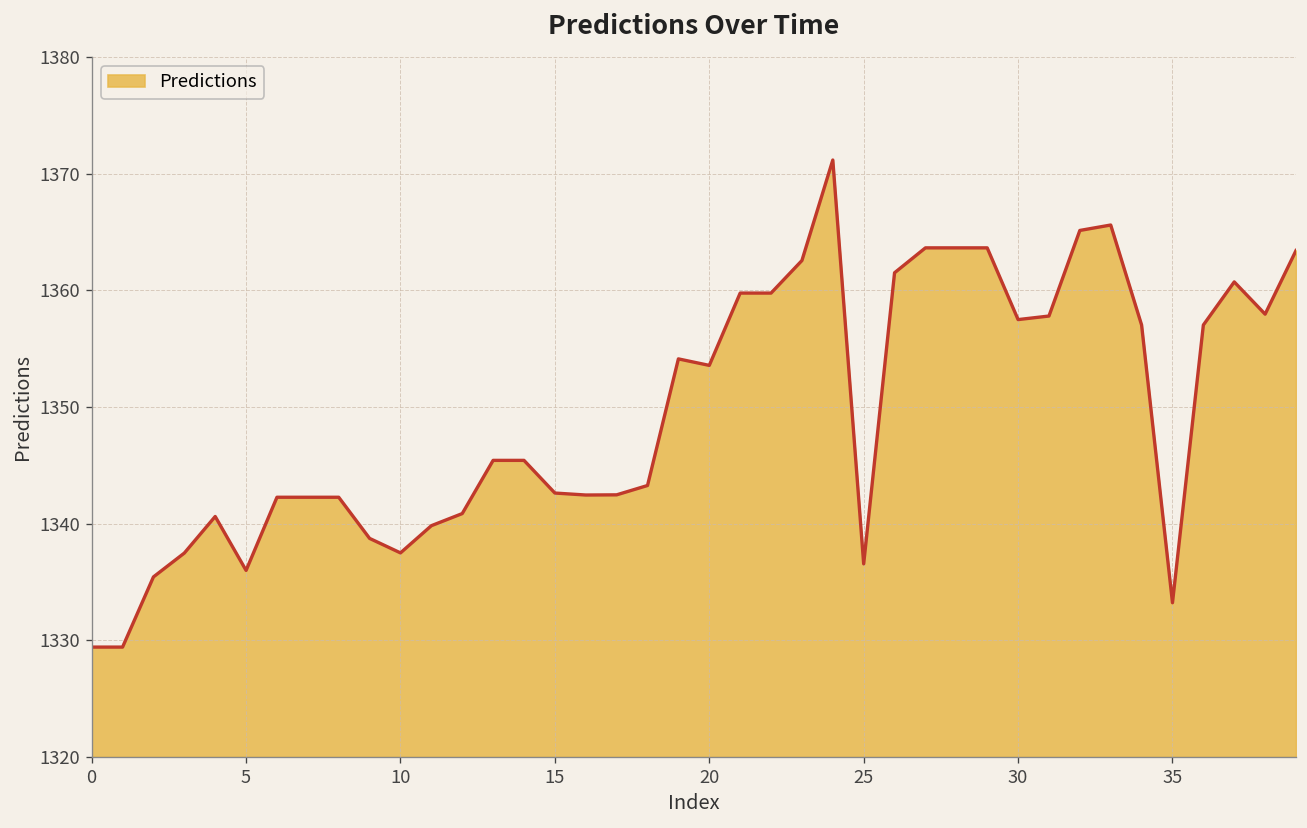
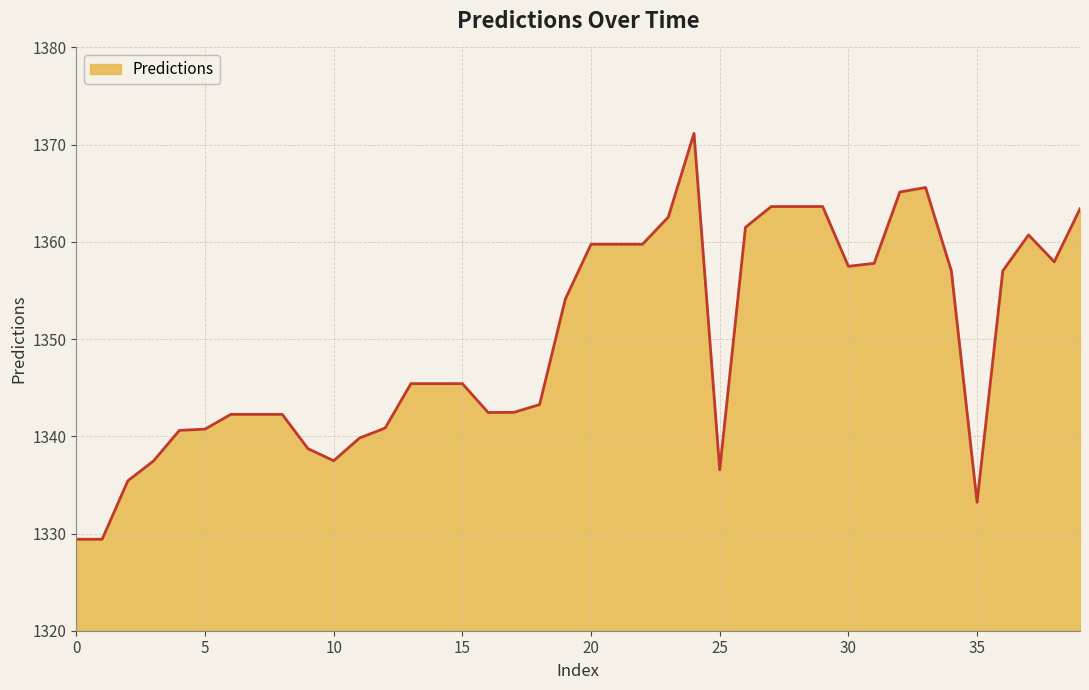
5: 1336 -> 1341
15: 1343 -> 1345
20: 1354 -> 1360
